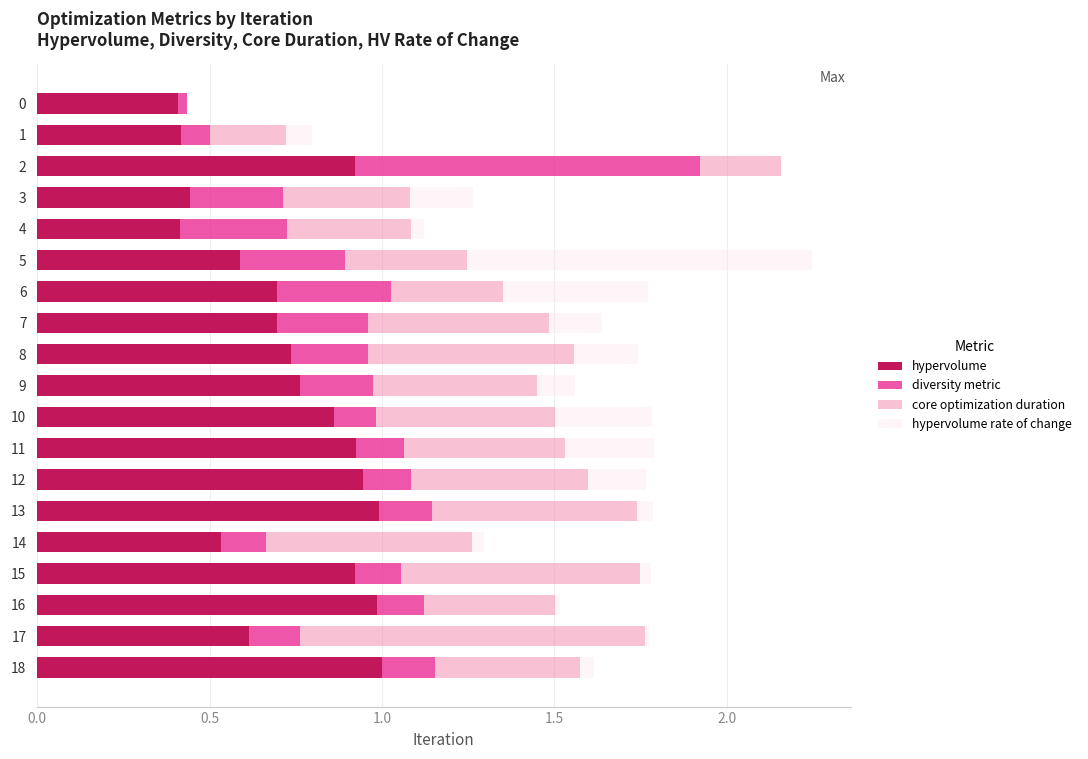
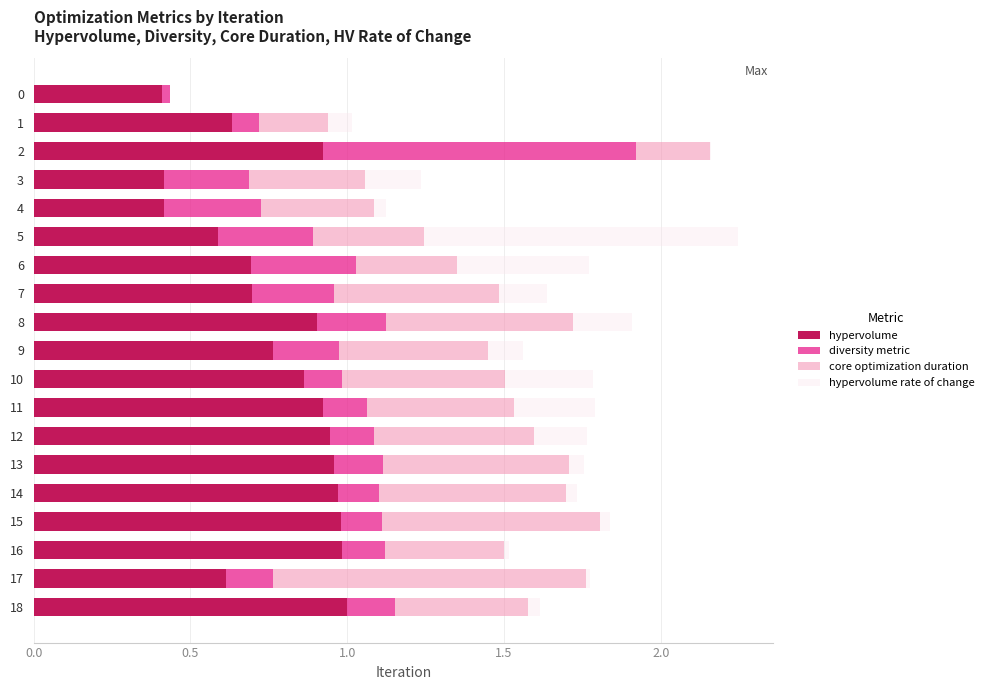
hypervolume, 1: 0.42 -> 0.63
hypervolume, 3: 0.44 -> 0.42
hypervolume, 8: 0.74 -> 0.90
hypervolume, 13: 0.99 -> 0.96
hypervolume, 14: 0.53 -> 0.97
hypervolume, 15: 0.92 -> 0.98
